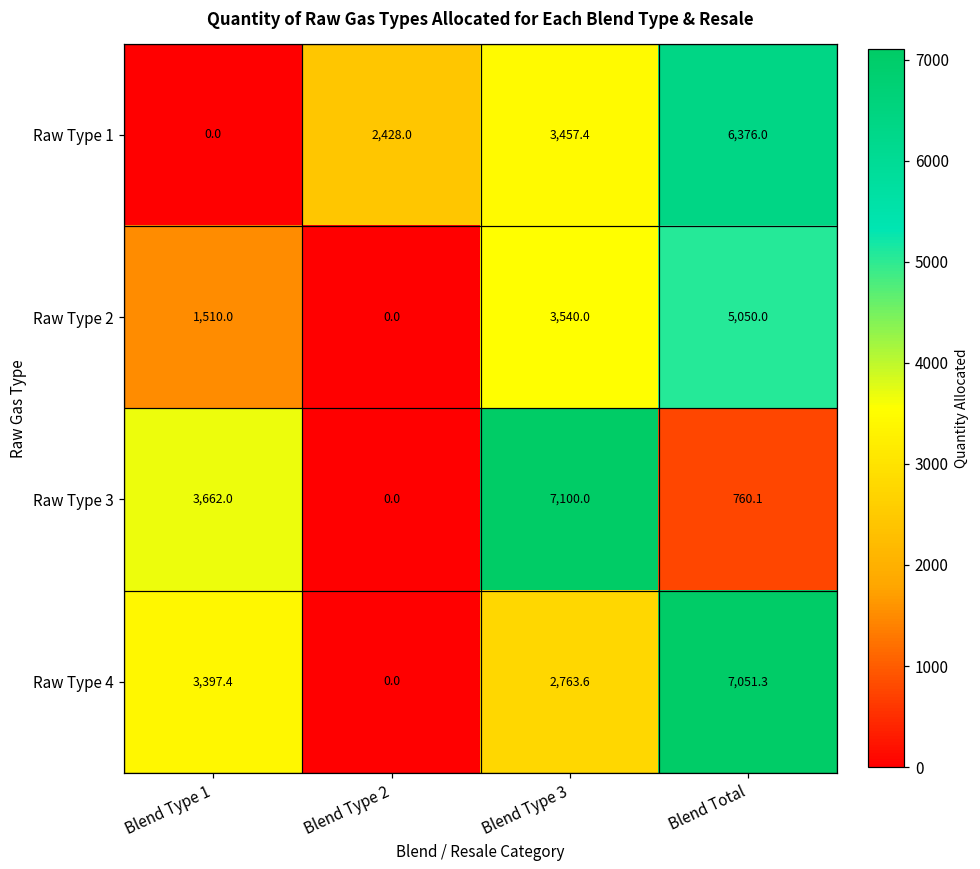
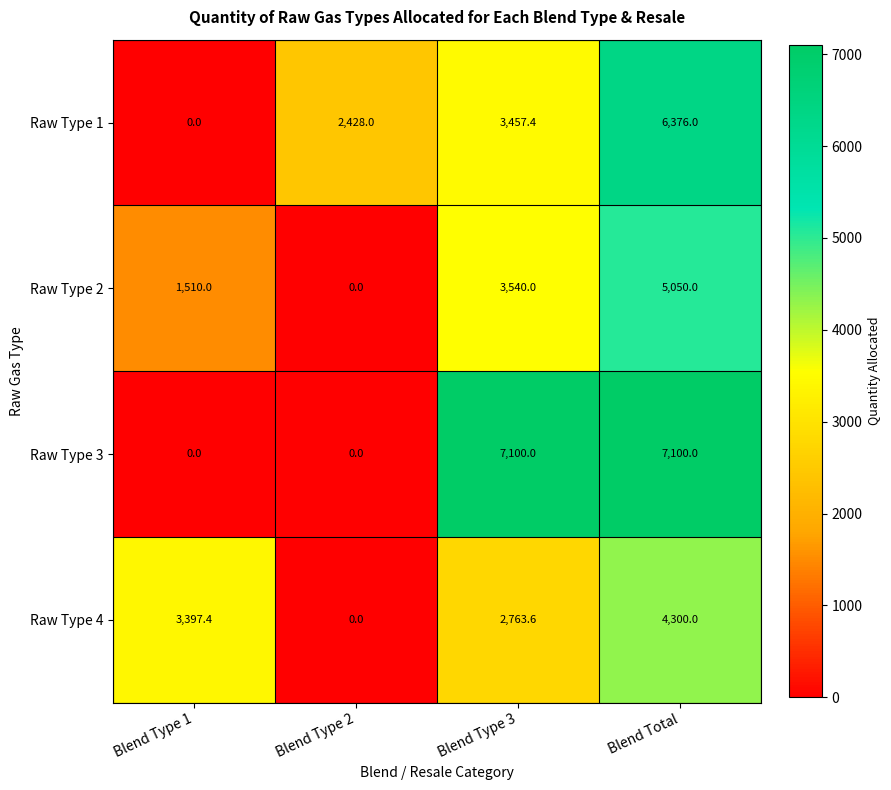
Raw Type 3, Blend Type 1: 3,662.0 -> 0.0
Raw Type 3, Blend Total: 760.1 -> 7,100.0
Raw Type 4, Blend Total: 7,051.3 -> 4,300.0
